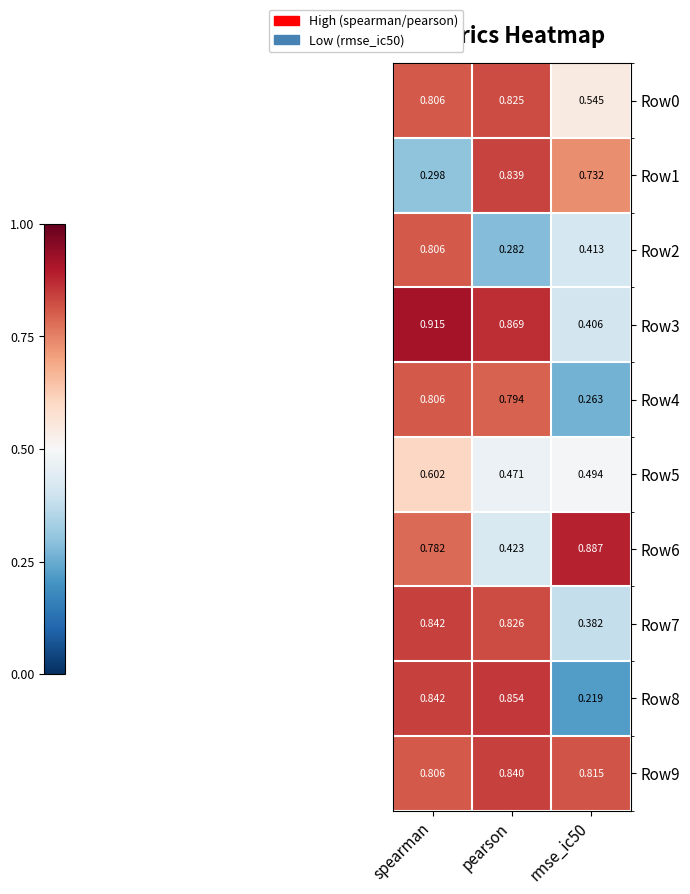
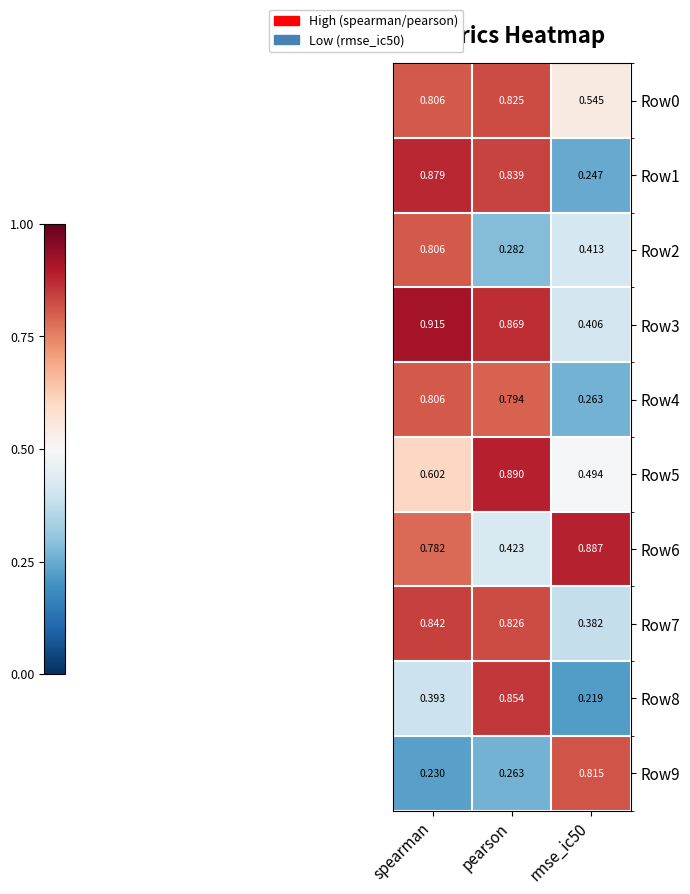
Row1, spearman: 0.298 -> 0.879
Row1, rmse_ic50: 0.732 -> 0.247
Row5, pearson: 0.471 -> 0.890
Row8, spearman: 0.842 -> 0.393
Row9, spearman: 0.806 -> 0.230
Row9, pearson: 0.840 -> 0.263
